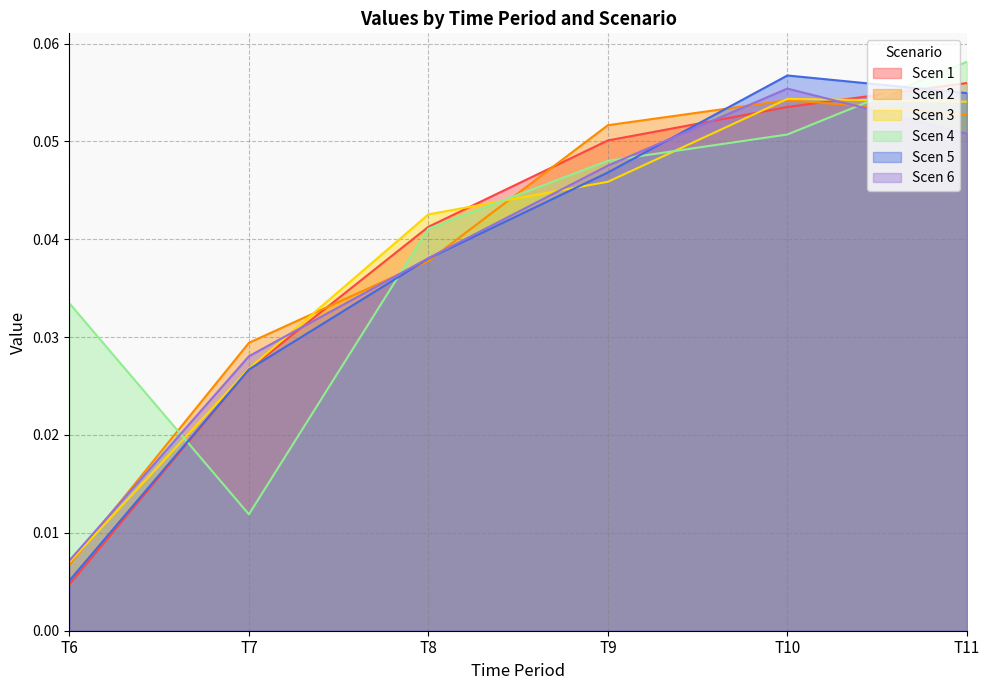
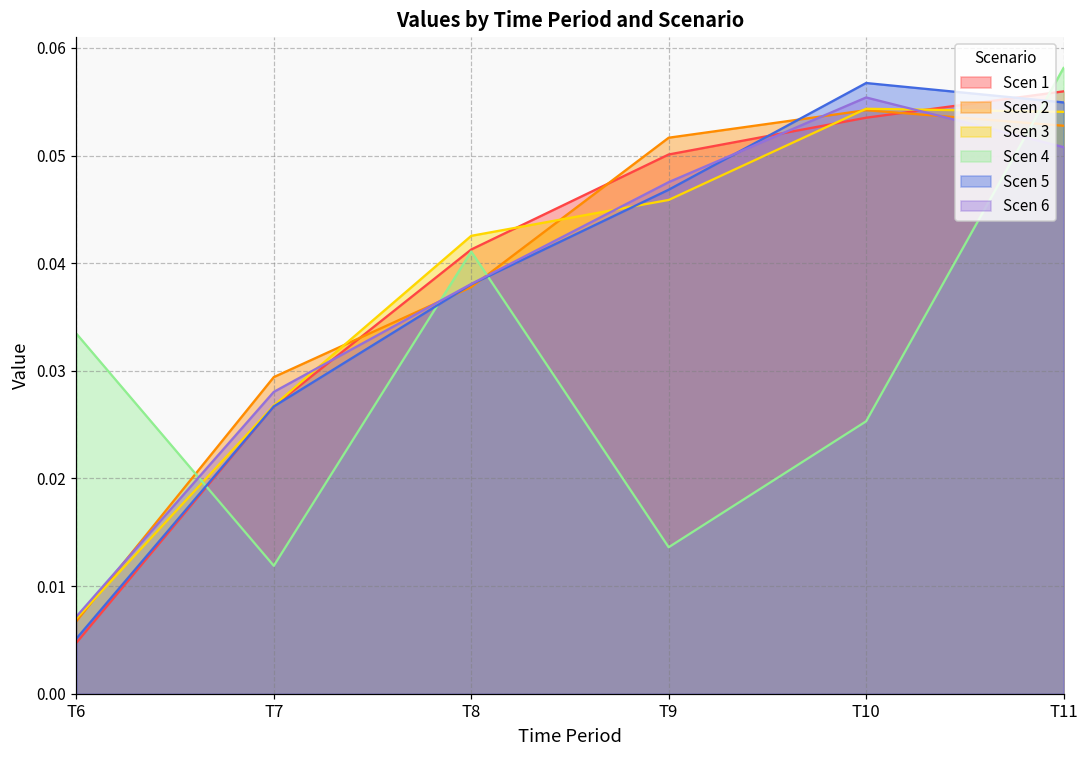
Scen 4, T9: 0.048 -> 0.014
Scen 4, T10: 0.051 -> 0.025
